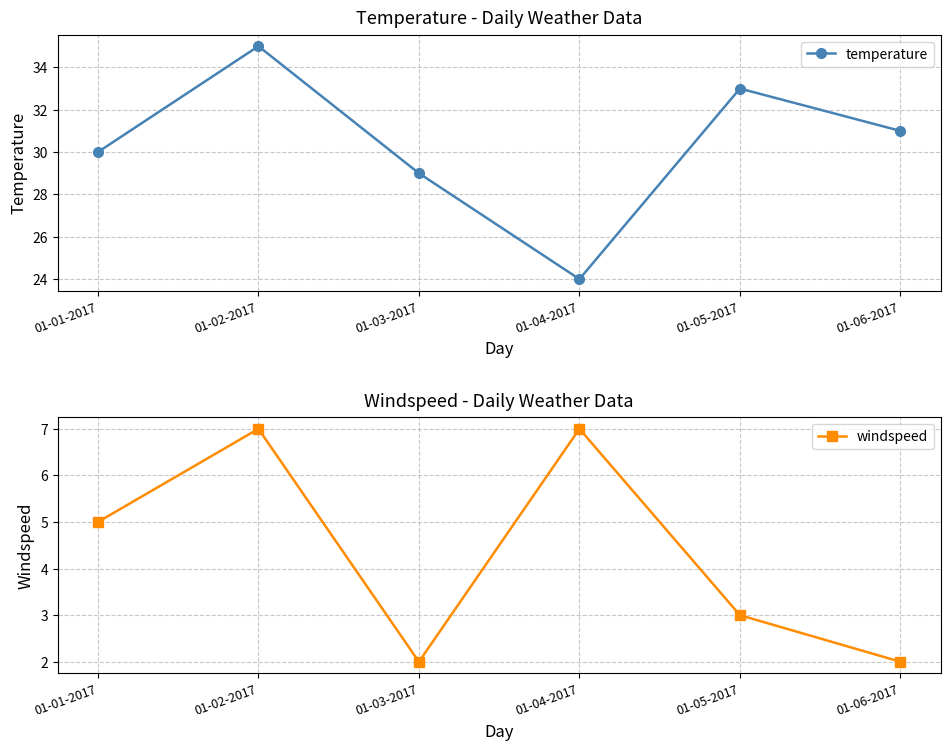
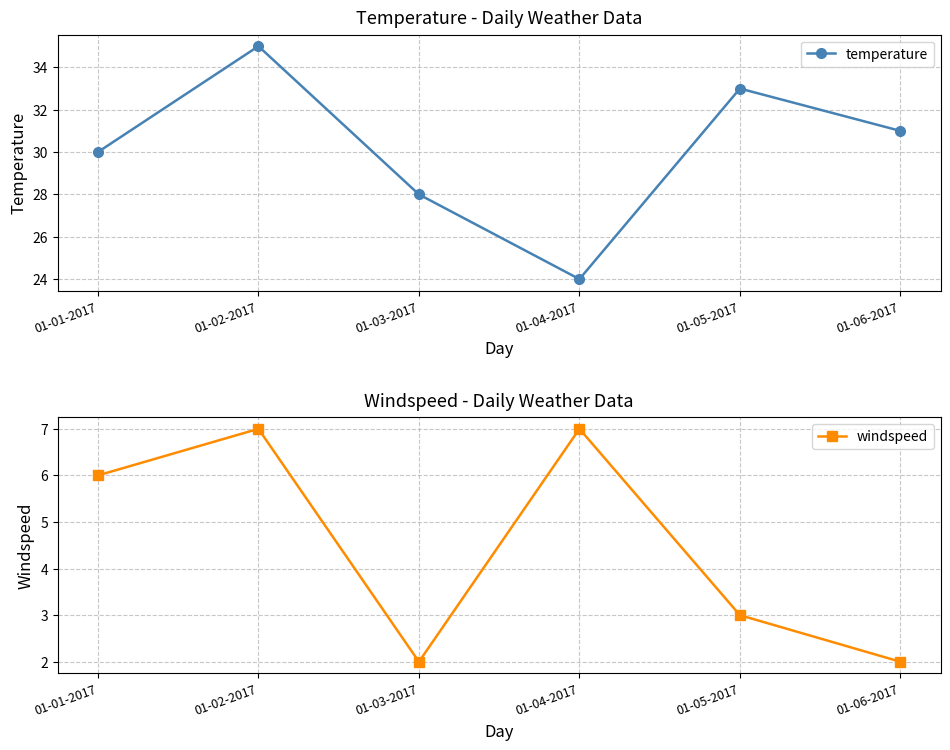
Temperature - Daily Weather Data, 01-03-2017: 29 -> 28
Windspeed - Daily Weather Data, 01-01-2017: 5 -> 6
